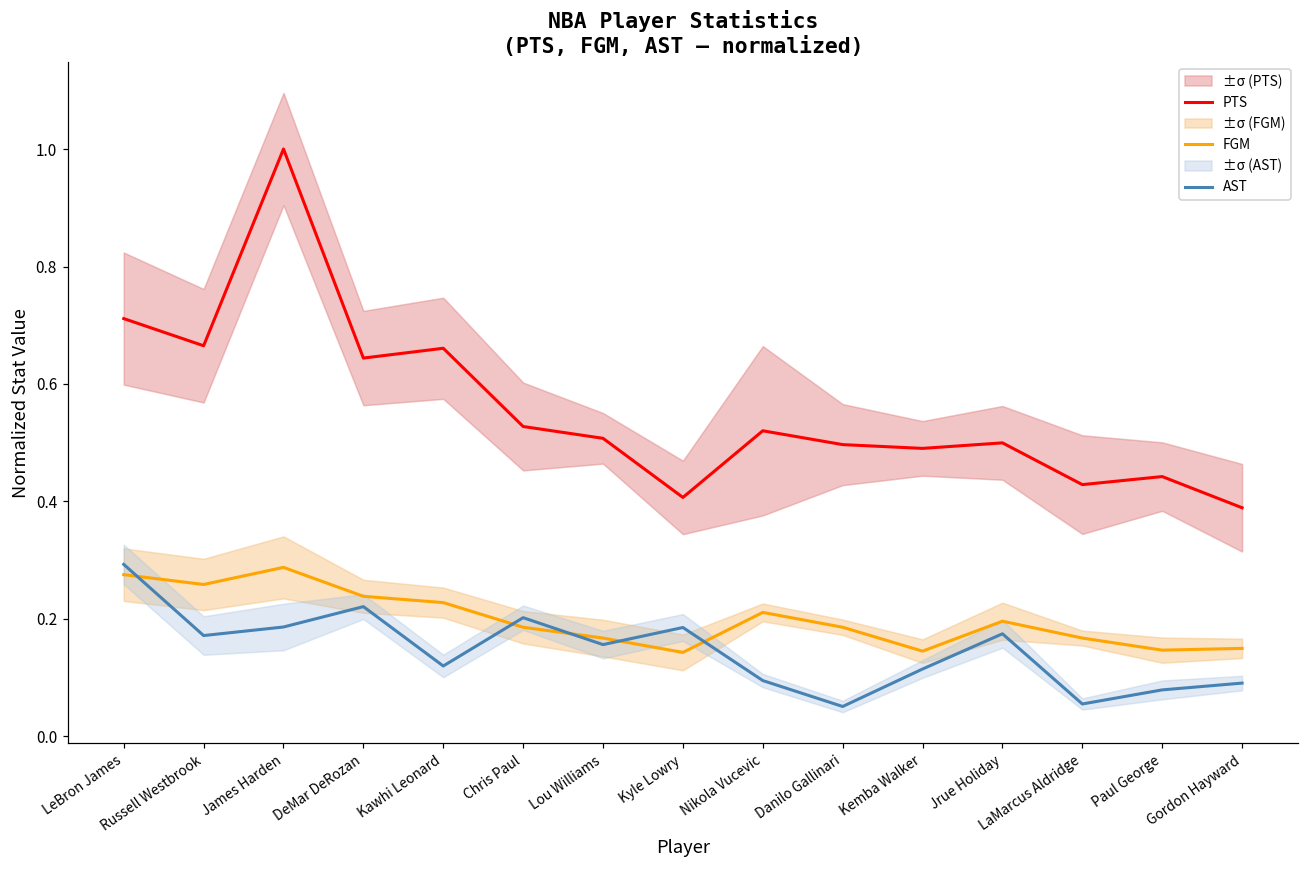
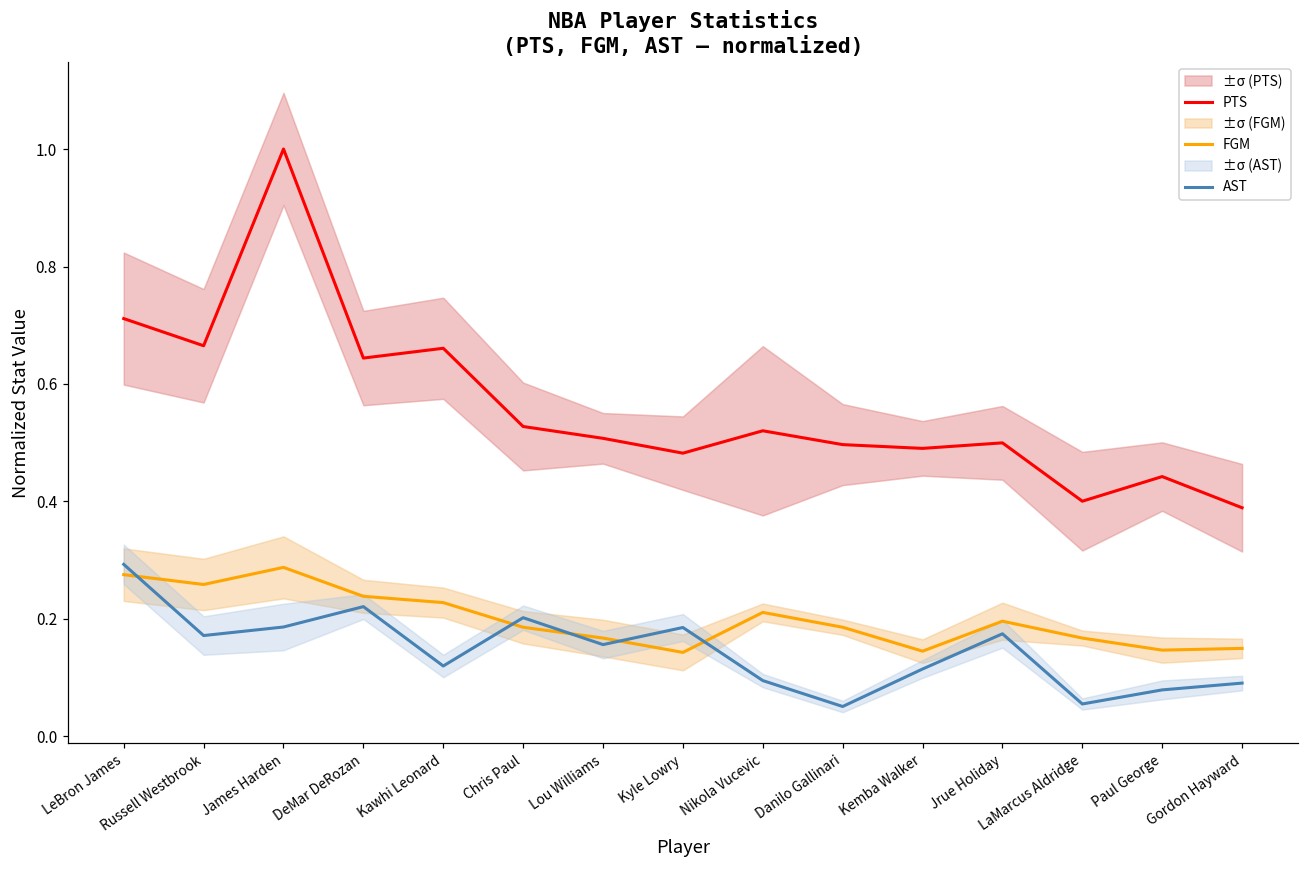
PTS, Kyle Lowry: 0.41 -> 0.48
PTS, LaMarcus Aldridge: 0.43 -> 0.40
